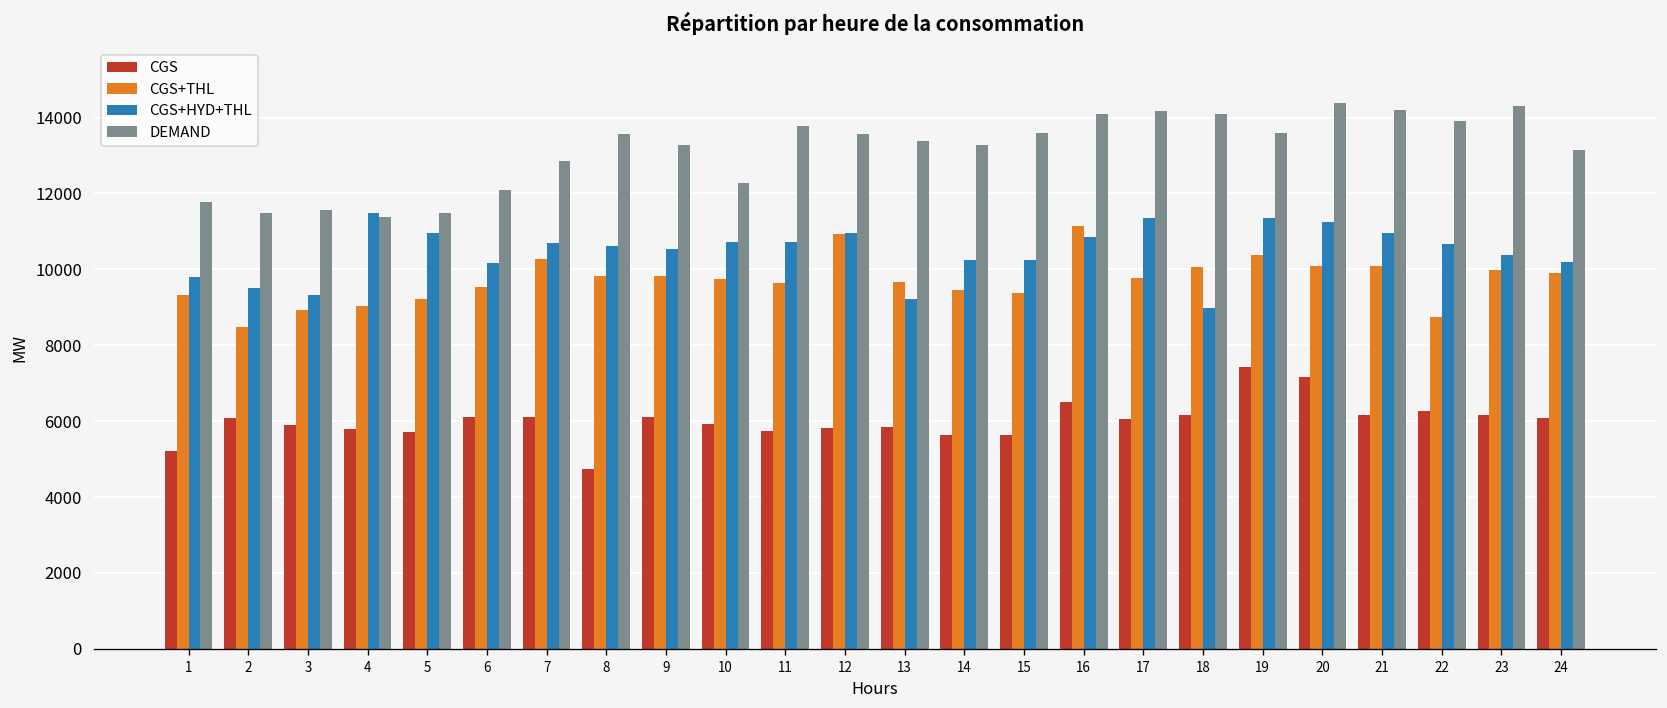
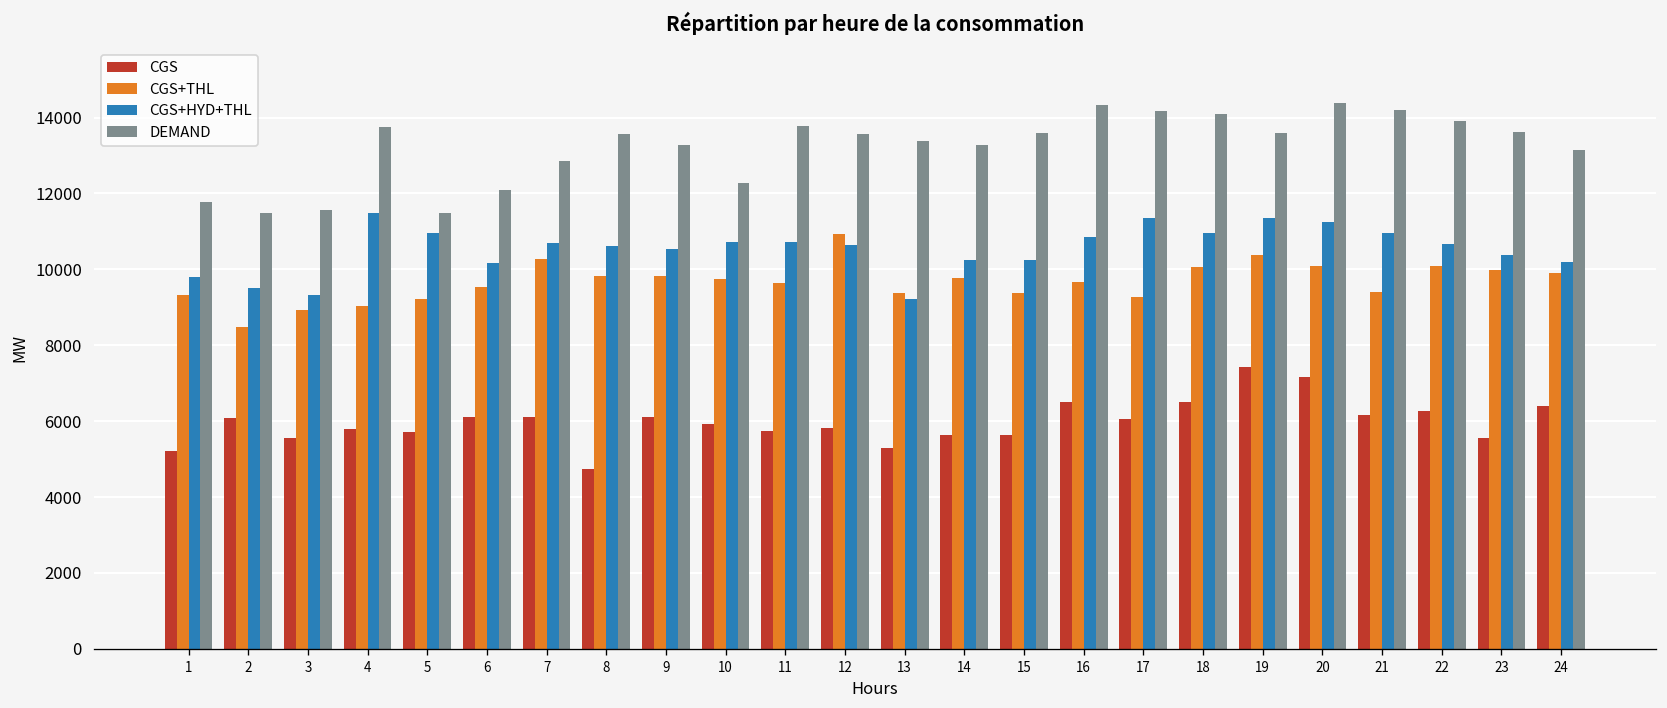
CGS, 3: 5900 -> 5600
DEMAND, 4: 11400 -> 13700
CGS+HYD+THL, 12: 11000 -> 10600
CGS, 13: 5800 -> 5300
CGS+THL, 13: 9700 -> 9400
CGS+THL, 14: 9500 -> 9800
CGS+THL, 16: 11200 -> 9700
DEMAND, 16: 14100 -> 14300
CGS+THL, 17: 9800 -> 9300
CGS, 18: 6200 -> 6500
CGS+HYD+THL, 18: 9000 -> 11000
CGS+THL, 21: 10100 -> 9400
CGS+THL, 22: 8700 -> 10100
CGS, 23: 6200 -> 5500
DEMAND, 23: 14300 -> 13600
CGS, 24: 6100 -> 6400
